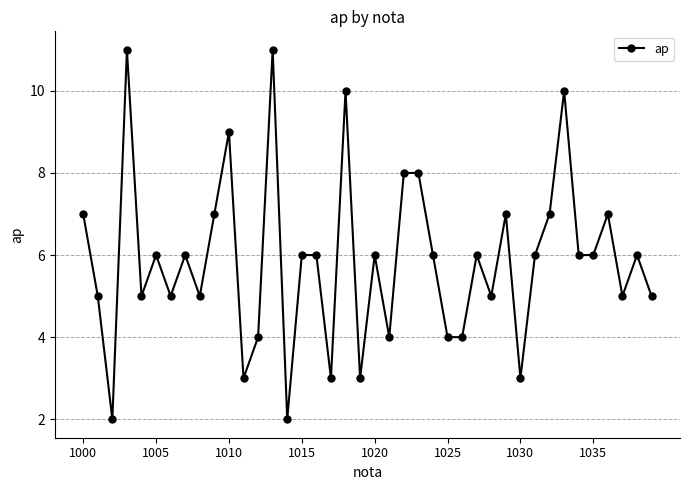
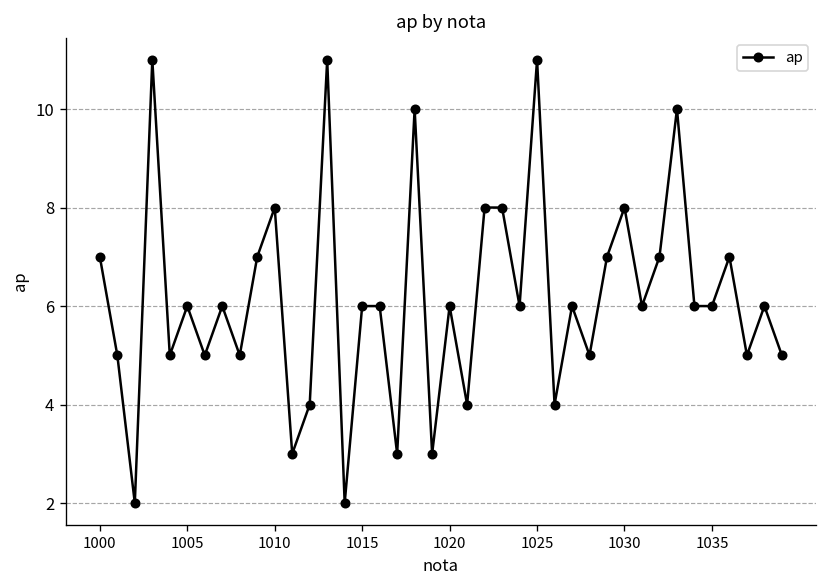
1010: 9 -> 8
1025: 4 -> 11
1030: 3 -> 8
